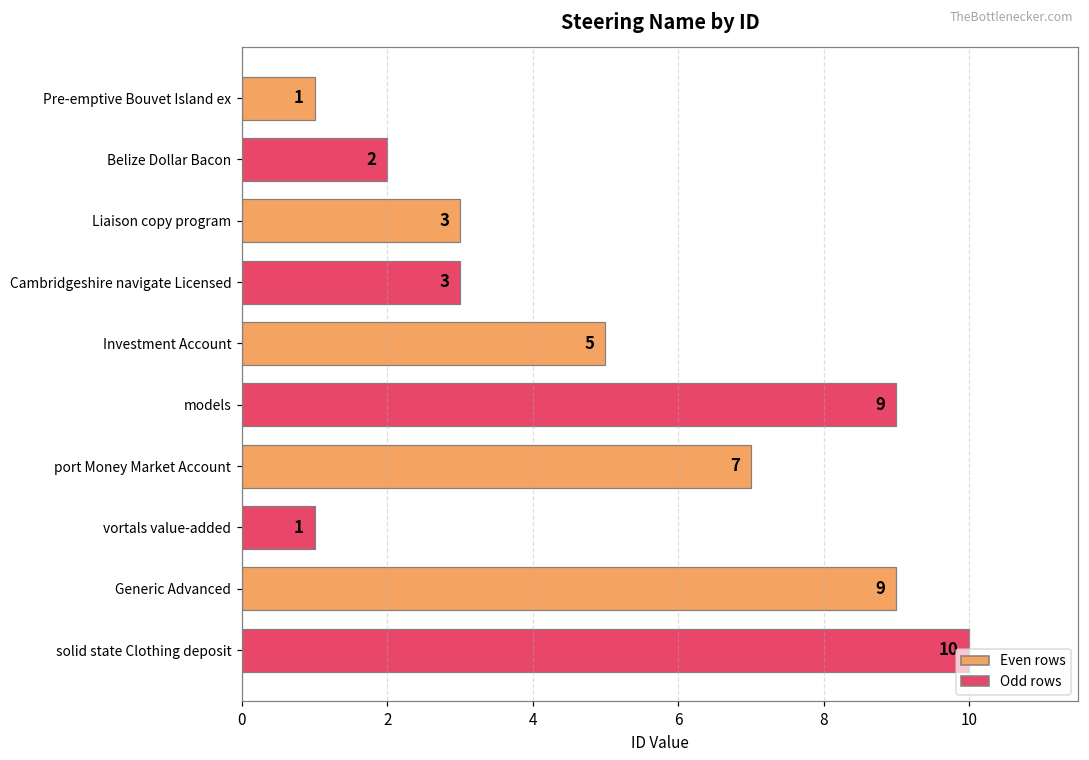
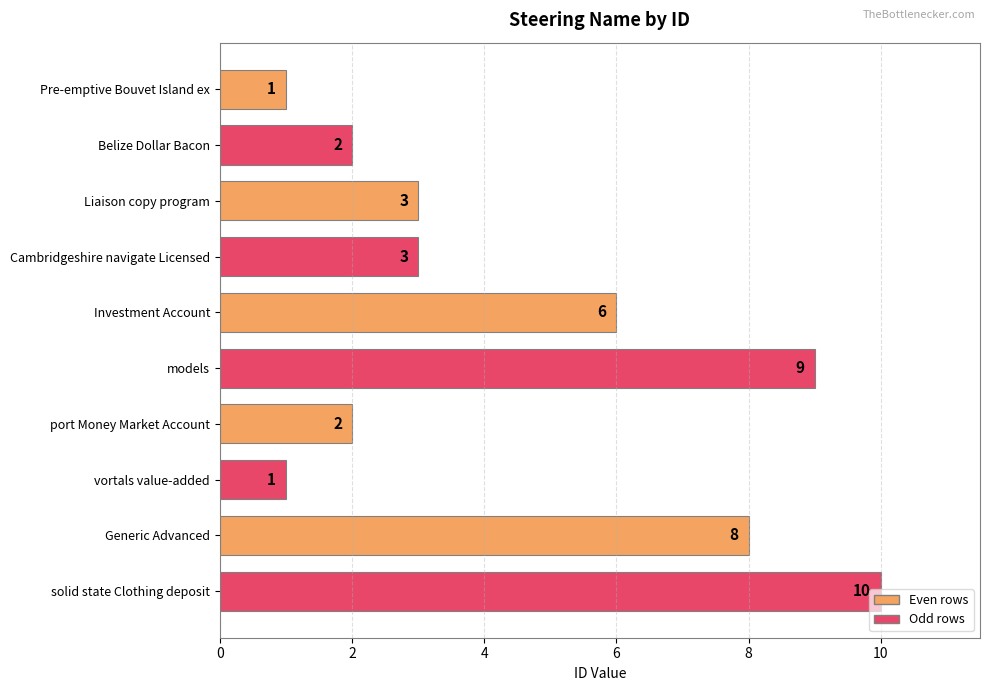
Investment Account: 5 -> 6
port Money Market Account: 7 -> 2
Generic Advanced: 9 -> 8
